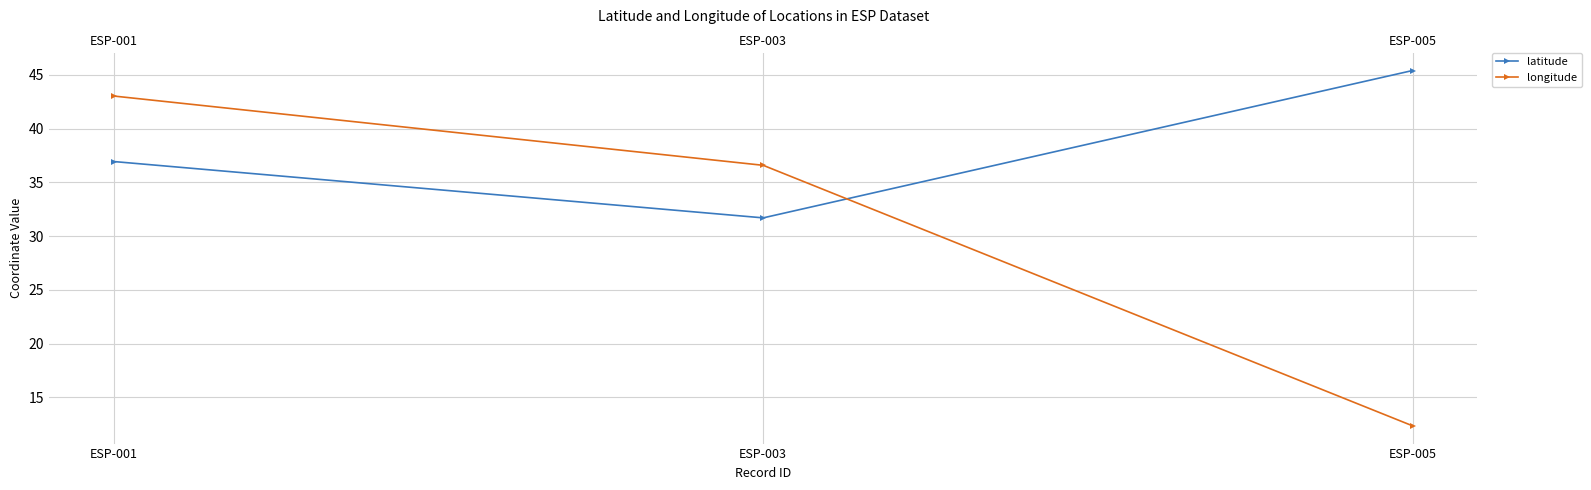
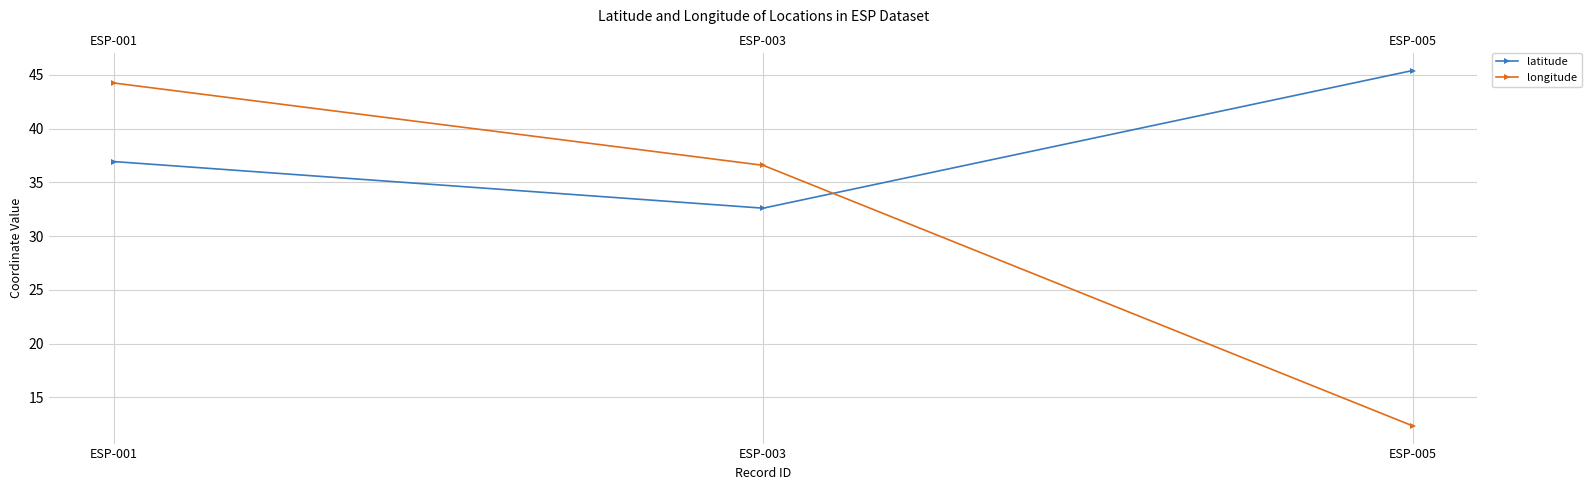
longitude, ESP-001: 43.0 -> 44.3
latitude, ESP-003: 31.7 -> 32.6
